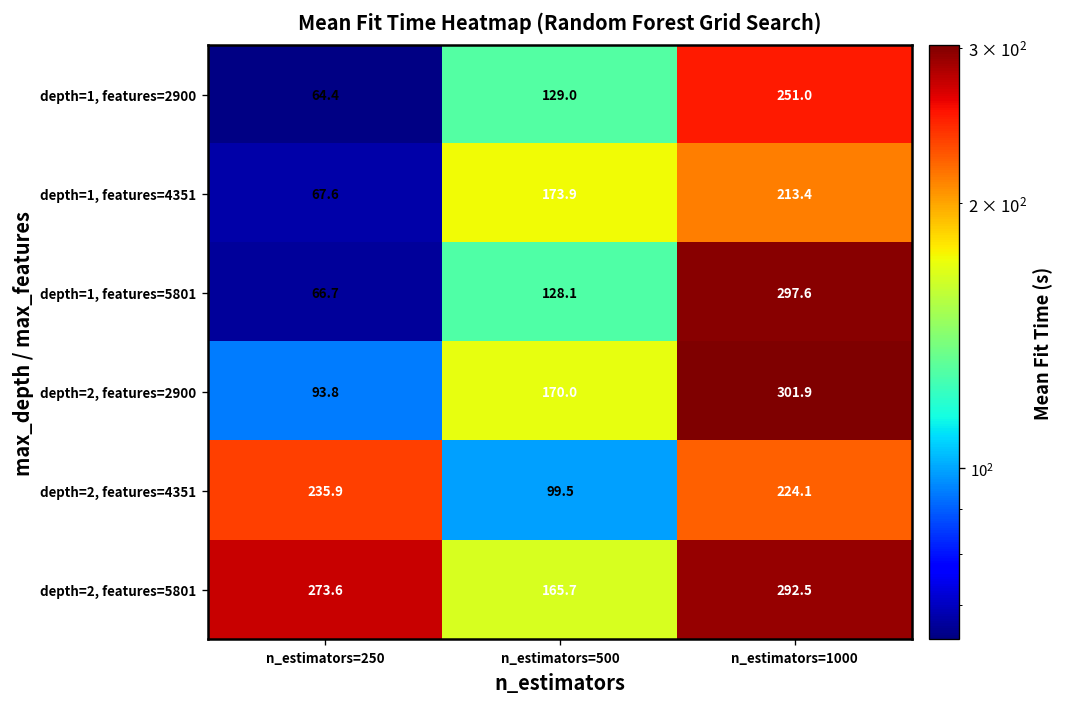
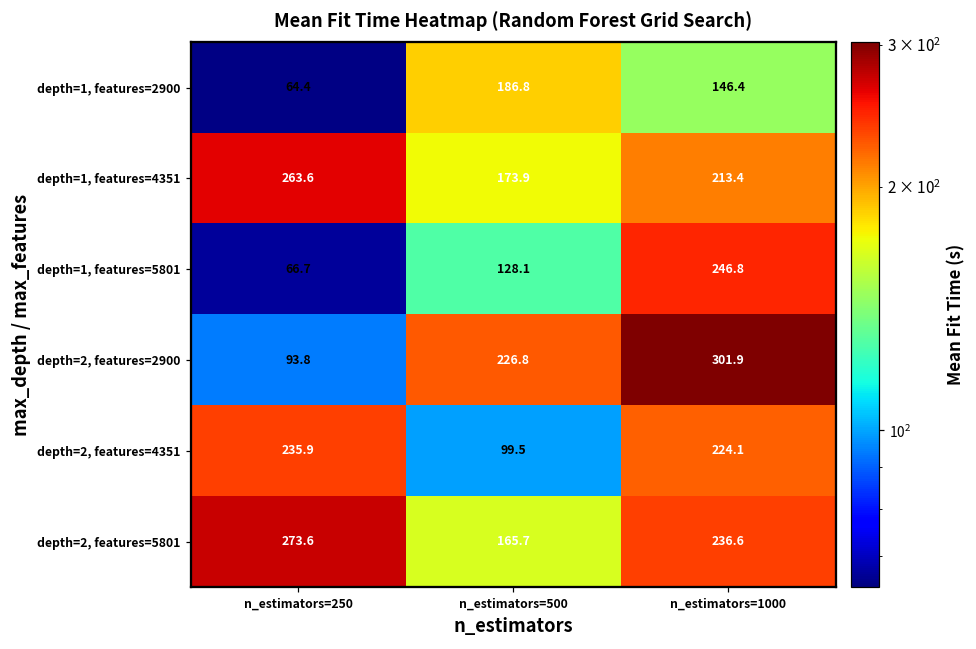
depth=1, features=2900, n_estimators=500: 129.0 -> 186.8
depth=1, features=2900, n_estimators=1000: 251.0 -> 146.4
depth=1, features=4351, n_estimators=250: 67.6 -> 263.6
depth=1, features=5801, n_estimators=1000: 297.6 -> 246.8
depth=2, features=2900, n_estimators=500: 170.0 -> 226.8
depth=2, features=5801, n_estimators=1000: 292.5 -> 236.6
